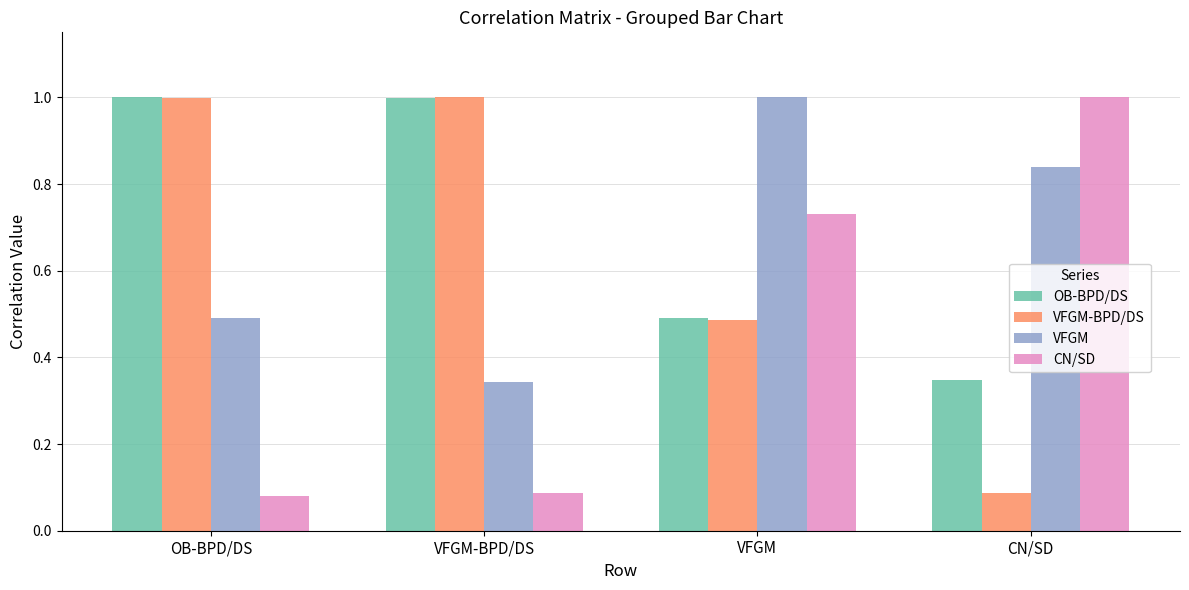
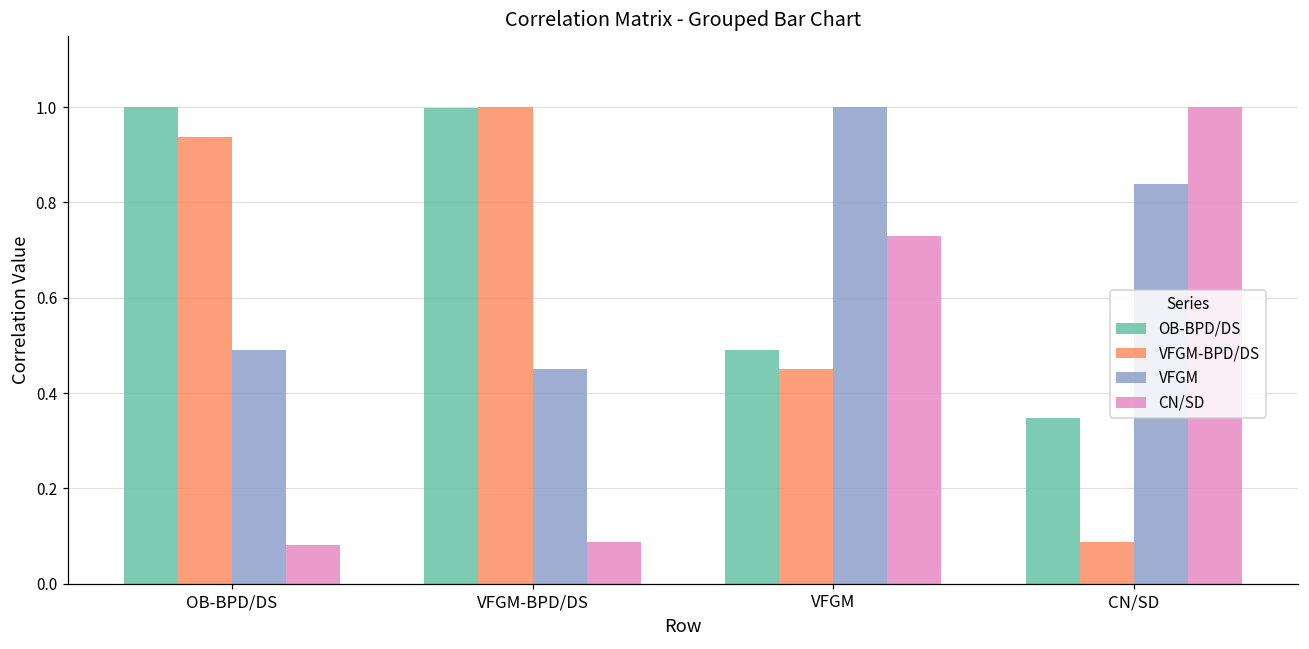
VFGM-BPD/DS, OB-BPD/DS: 1.00 -> 0.94
VFGM, VFGM-BPD/DS: 0.34 -> 0.45
VFGM-BPD/DS, VFGM: 0.49 -> 0.45
